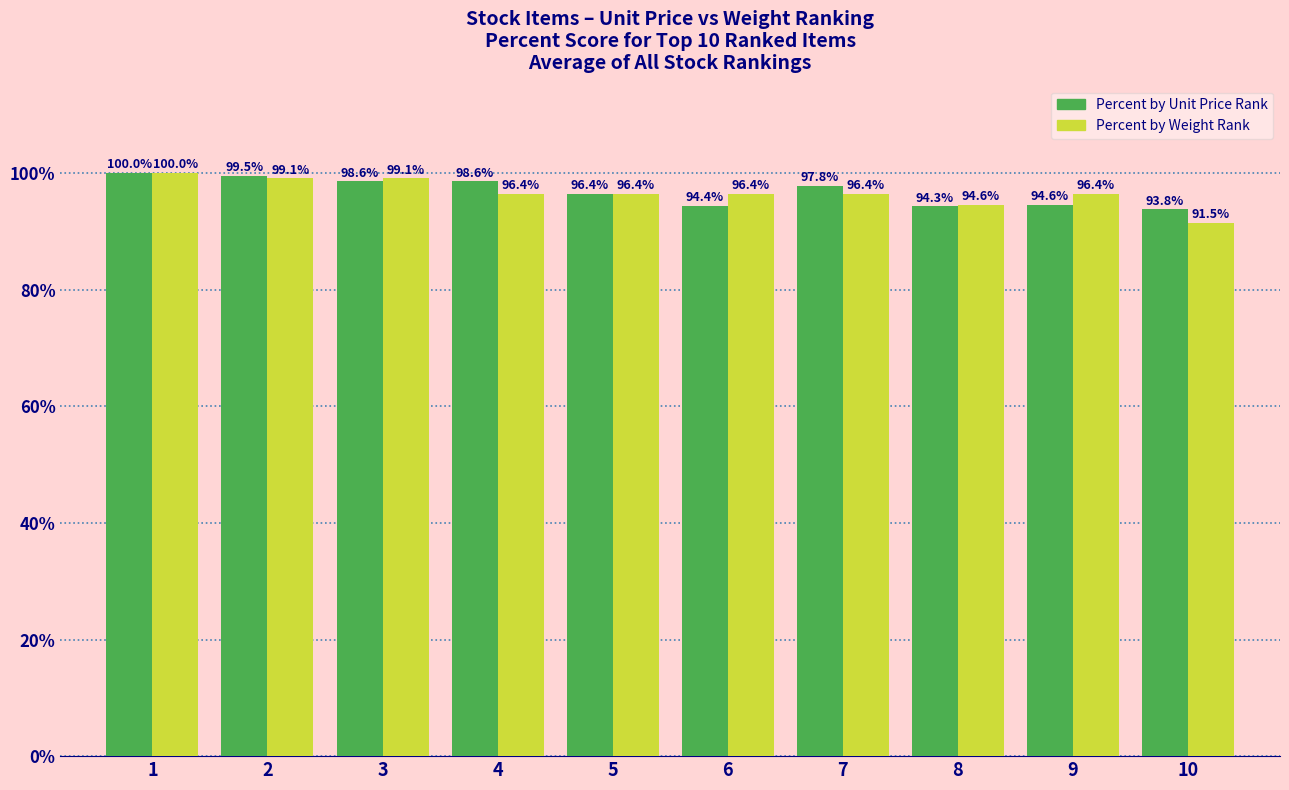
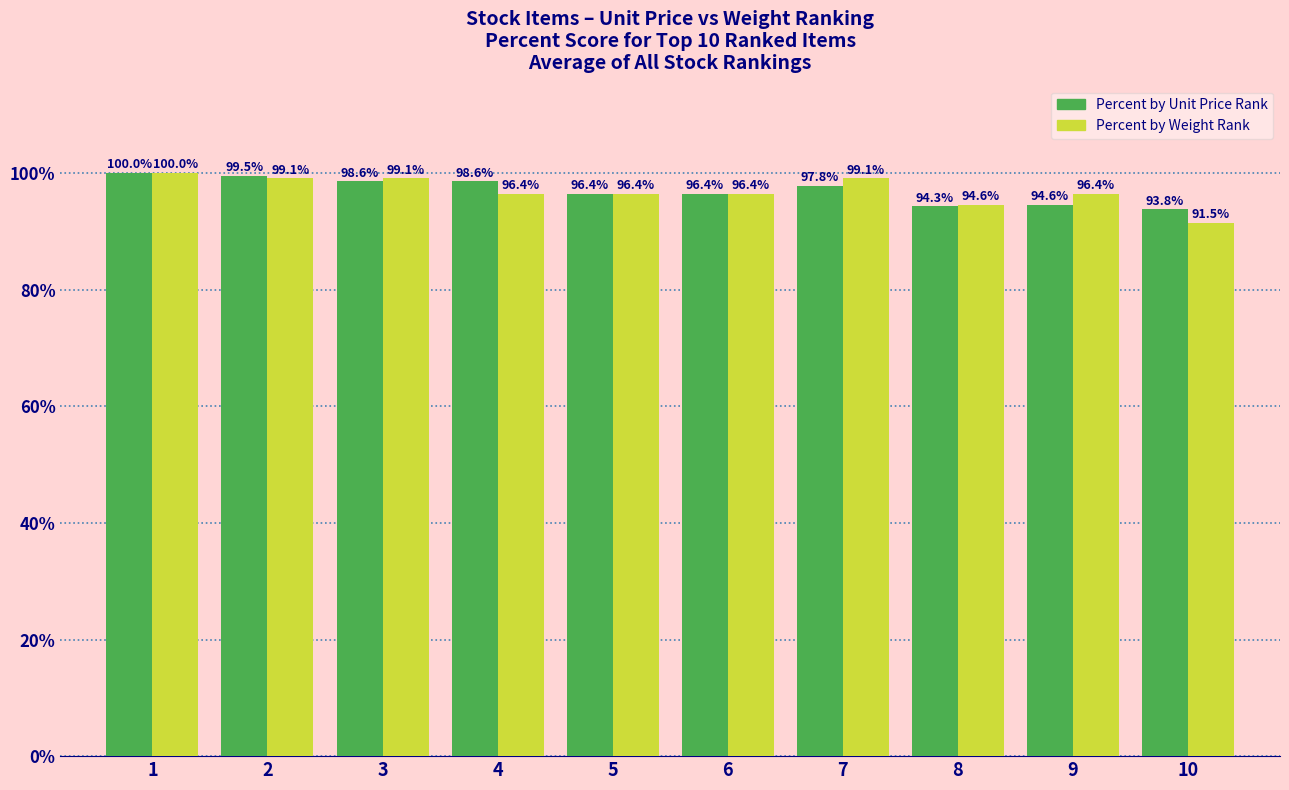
Percent by Unit Price Rank, 6: 94.4% -> 96.4%
Percent by Weight Rank, 7: 96.4% -> 99.1%
